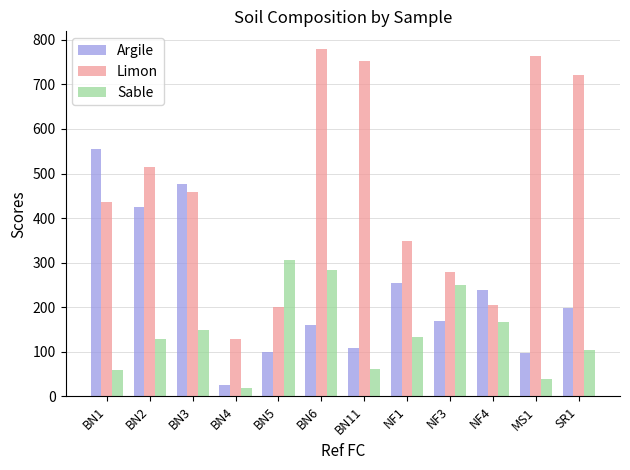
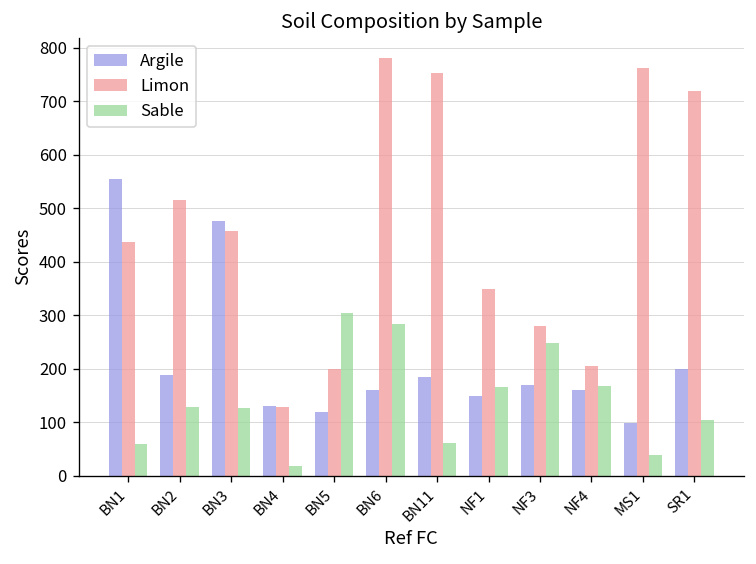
Argile, BN2: 430 -> 190
Sable, BN3: 150 -> 130
Argile, BN4: 30 -> 130
Argile, BN5: 100 -> 120
Argile, BN11: 110 -> 190
Argile, NF1: 260 -> 150
Sable, NF1: 130 -> 170
Argile, NF4: 240 -> 160
